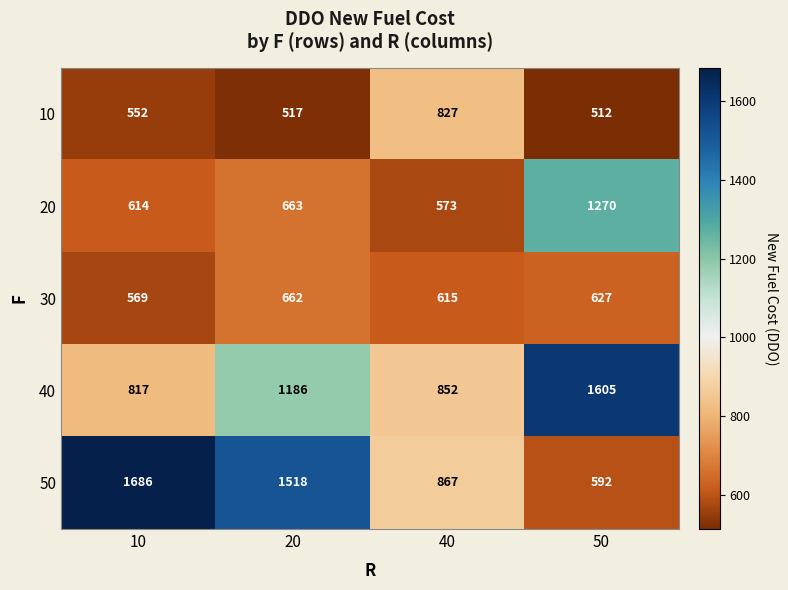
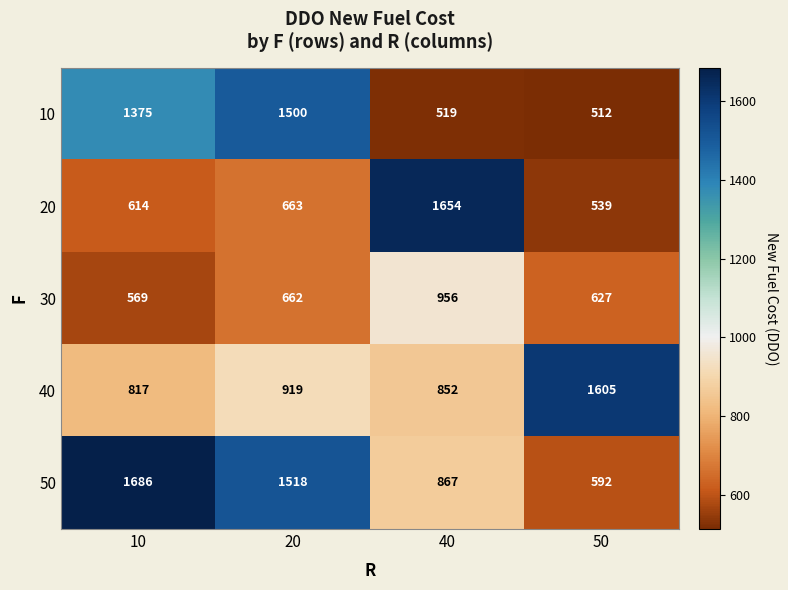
10, 10: 552 -> 1375
10, 20: 517 -> 1500
10, 40: 827 -> 519
20, 40: 573 -> 1654
20, 50: 1270 -> 539
30, 40: 615 -> 956
40, 20: 1186 -> 919
